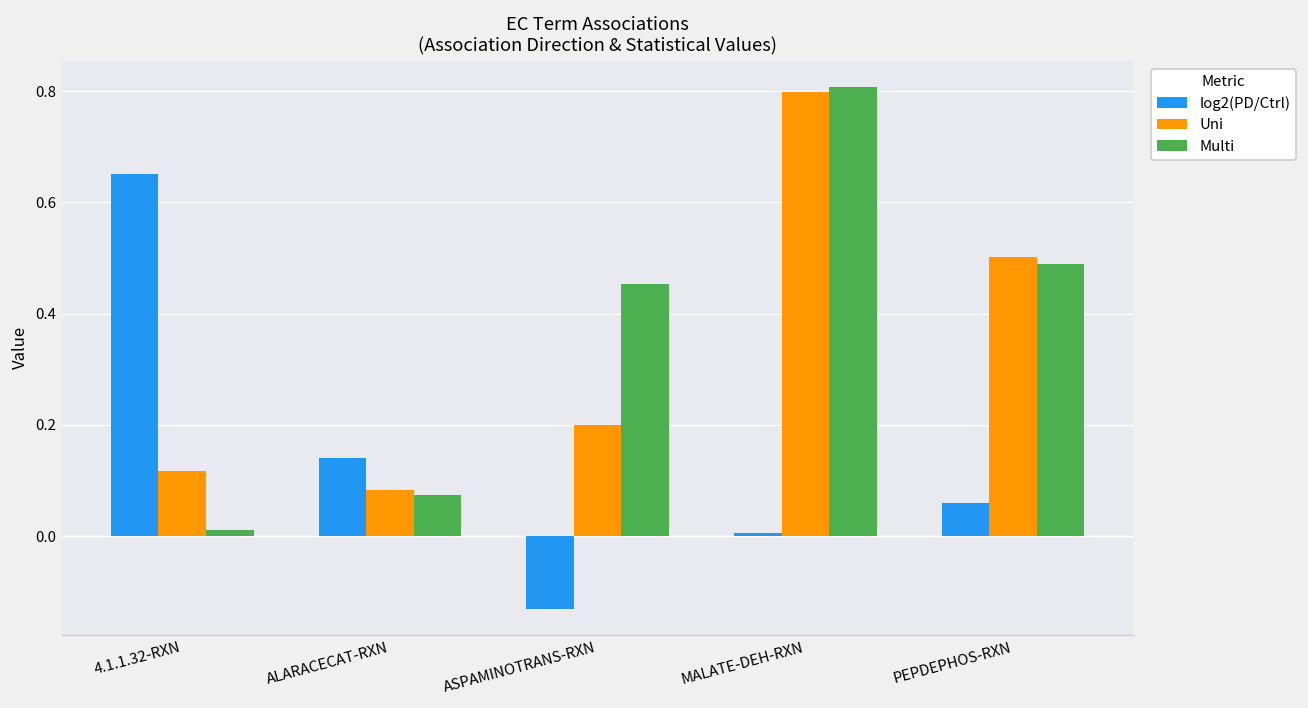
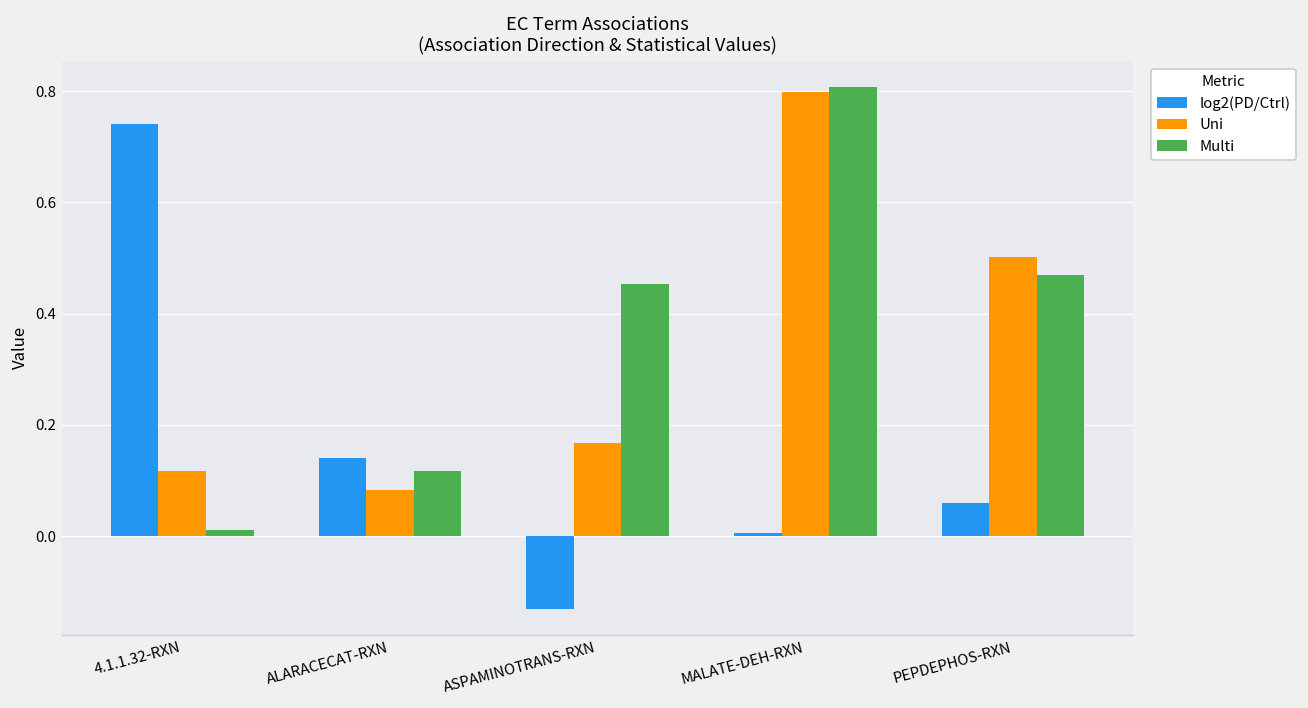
log2(PD/Ctrl), 4.1.1.32-RXN: 0.65 -> 0.74
Multi, ALARACECAT-RXN: 0.07 -> 0.12
Uni, ASPAMINOTRANS-RXN: 0.20 -> 0.17
Multi, PEPDEPHOS-RXN: 0.49 -> 0.47
